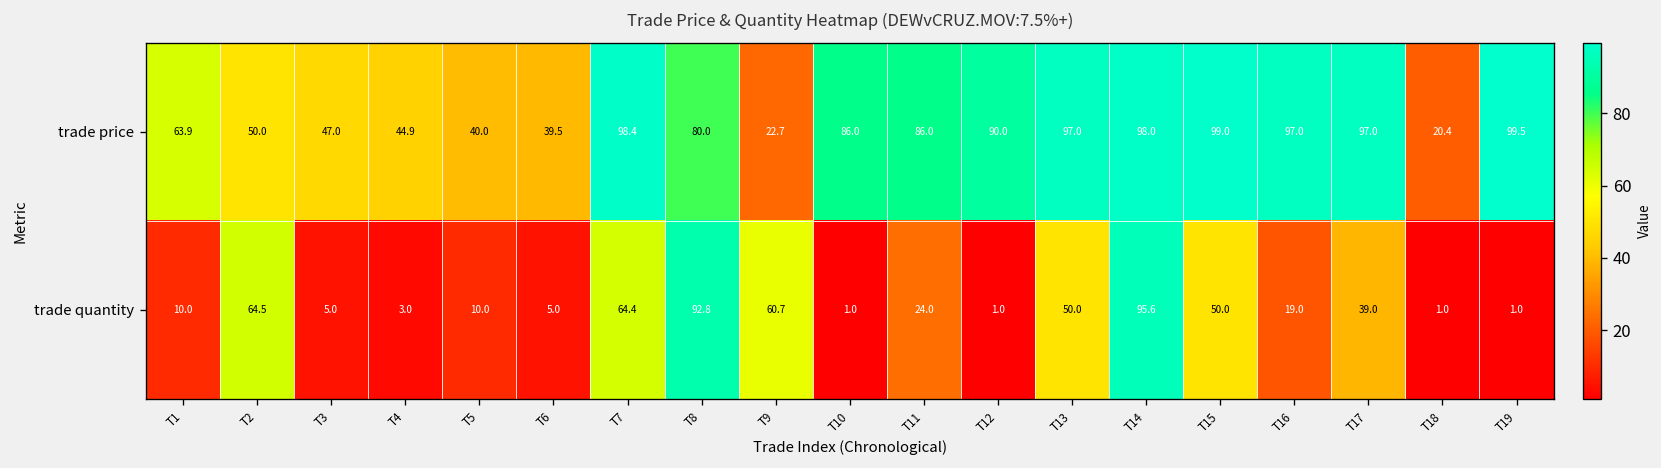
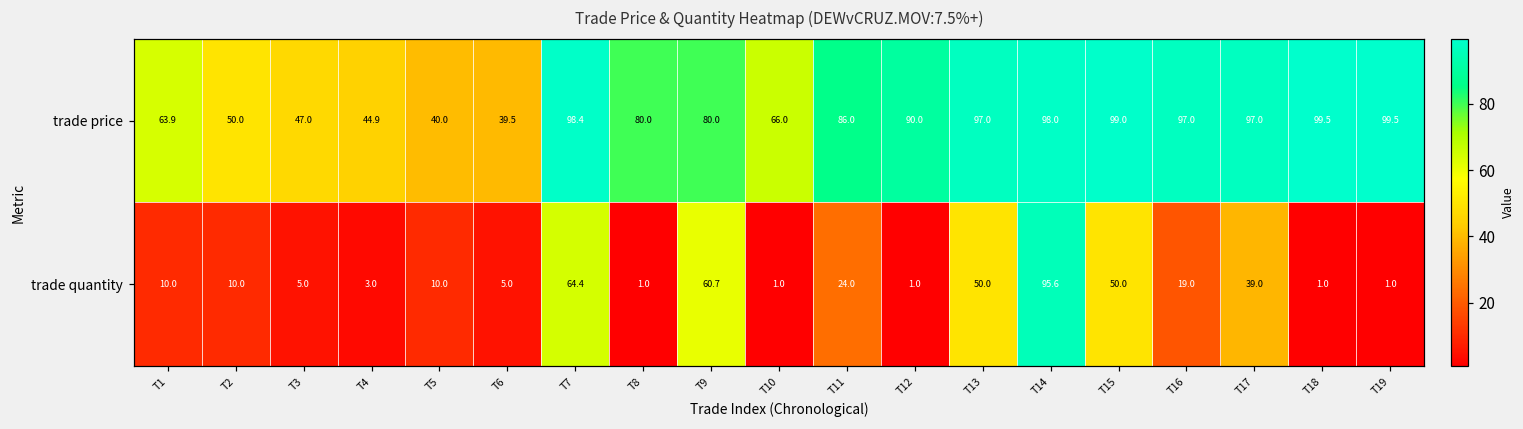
trade price, T9: 22.7 -> 80.0
trade price, T10: 86.0 -> 66.0
trade price, T18: 20.4 -> 99.5
trade quantity, T2: 64.5 -> 10.0
trade quantity, T8: 92.8 -> 1.0
